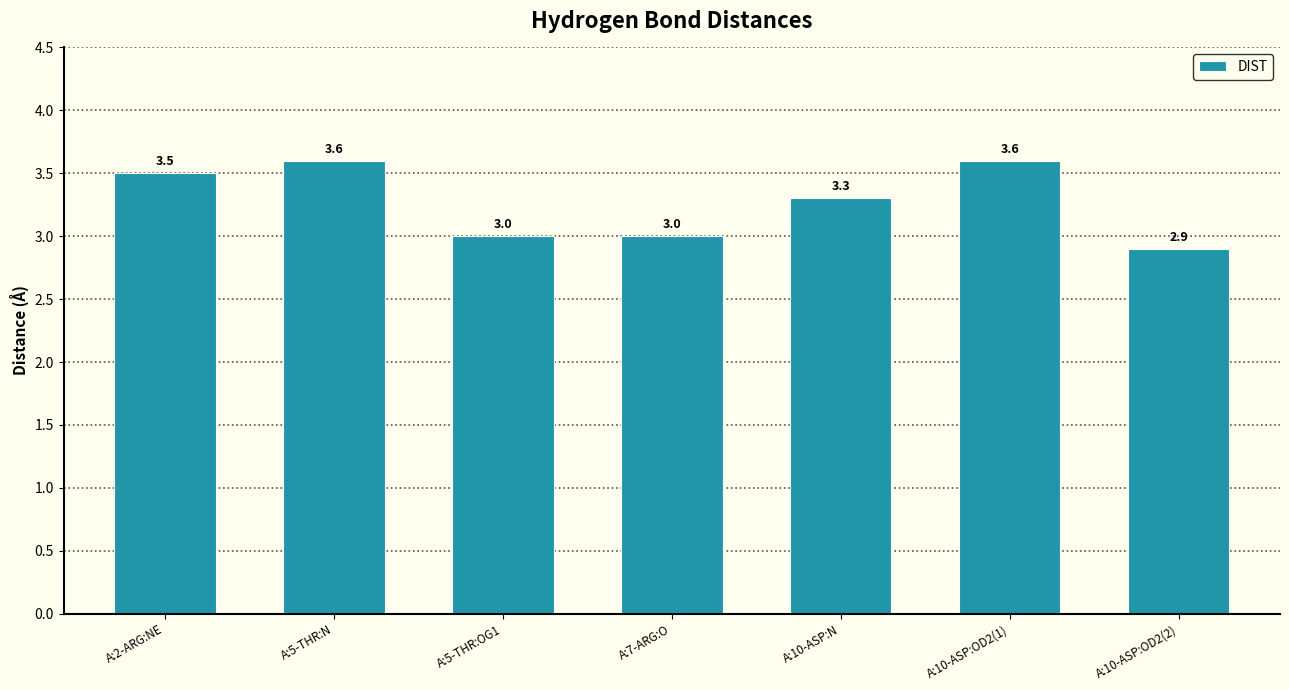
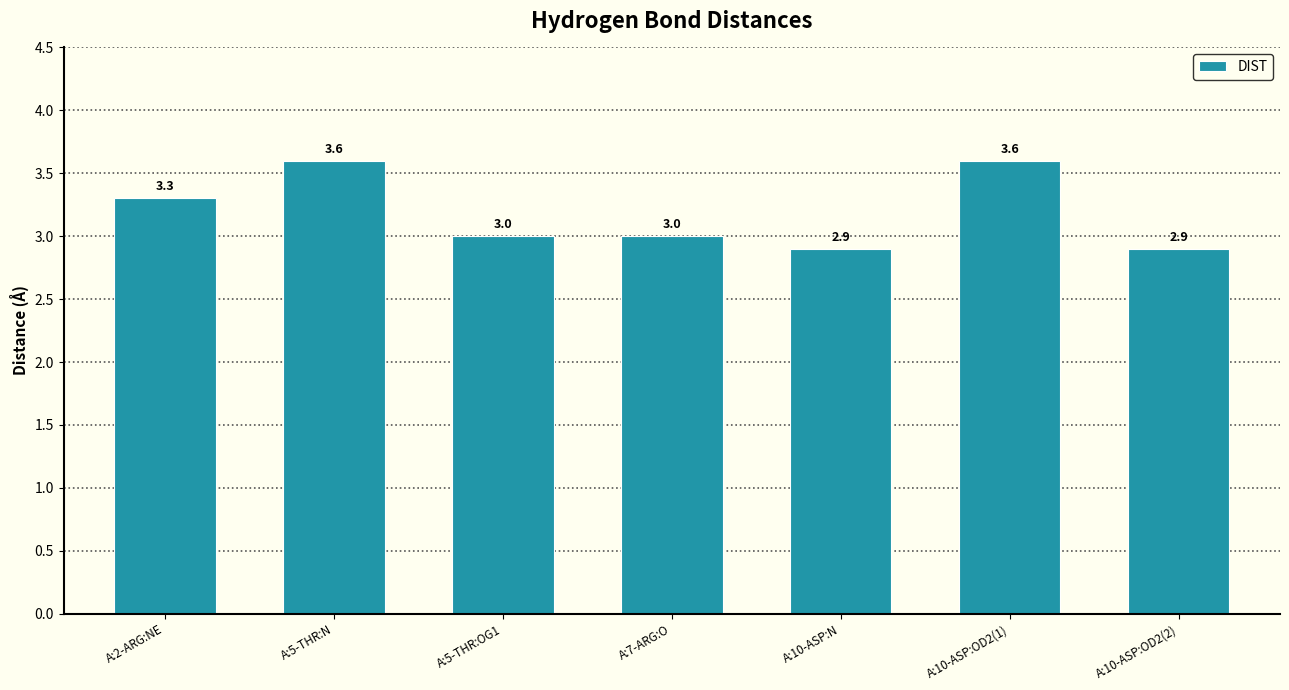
A:2-ARG:NE: 3.5 -> 3.3
A:10-ASP:N: 3.3 -> 2.9
